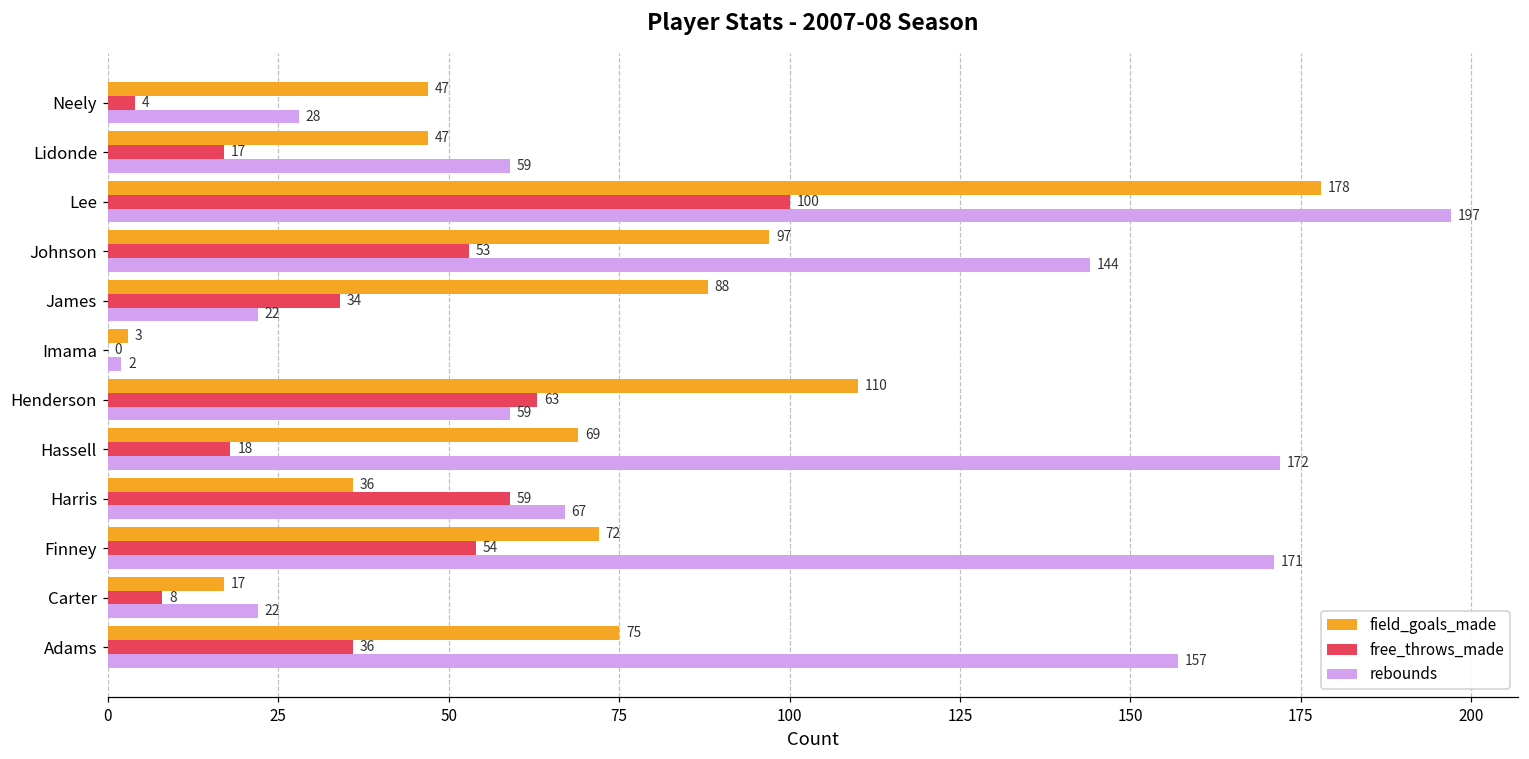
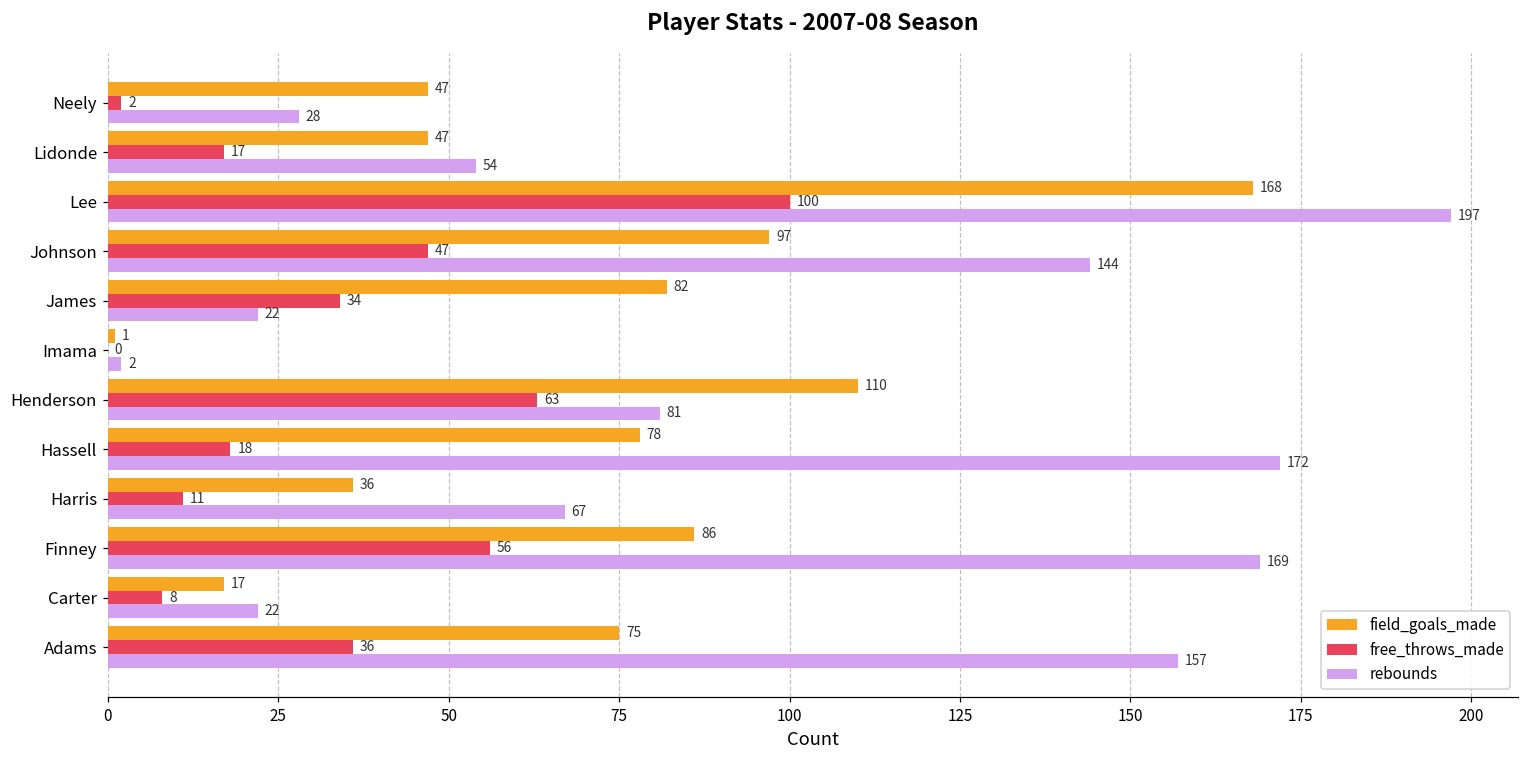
free_throws_made, Neely: 4 -> 2
rebounds, Lidonde: 59 -> 54
field_goals_made, Lee: 178 -> 168
free_throws_made, Johnson: 53 -> 47
field_goals_made, James: 88 -> 82
field_goals_made, Imama: 3 -> 1
rebounds, Henderson: 59 -> 81
field_goals_made, Hassell: 69 -> 78
free_throws_made, Harris: 59 -> 11
field_goals_made, Finney: 72 -> 86
free_throws_made, Finney: 54 -> 56
rebounds, Finney: 171 -> 169
